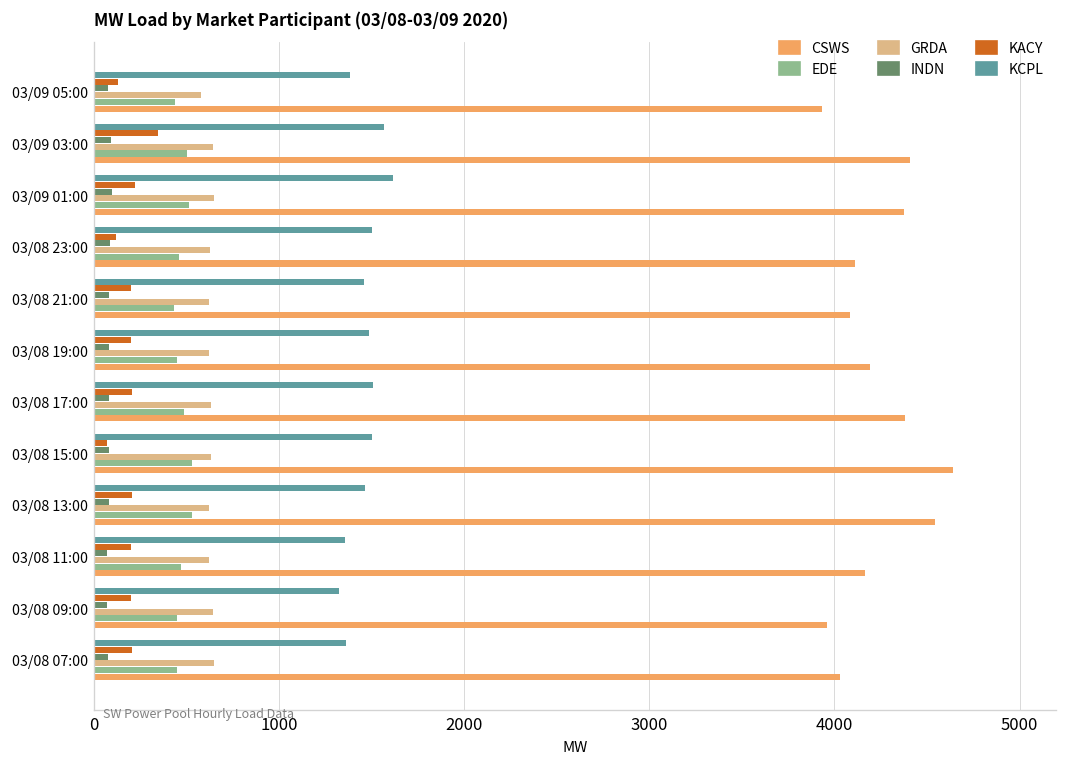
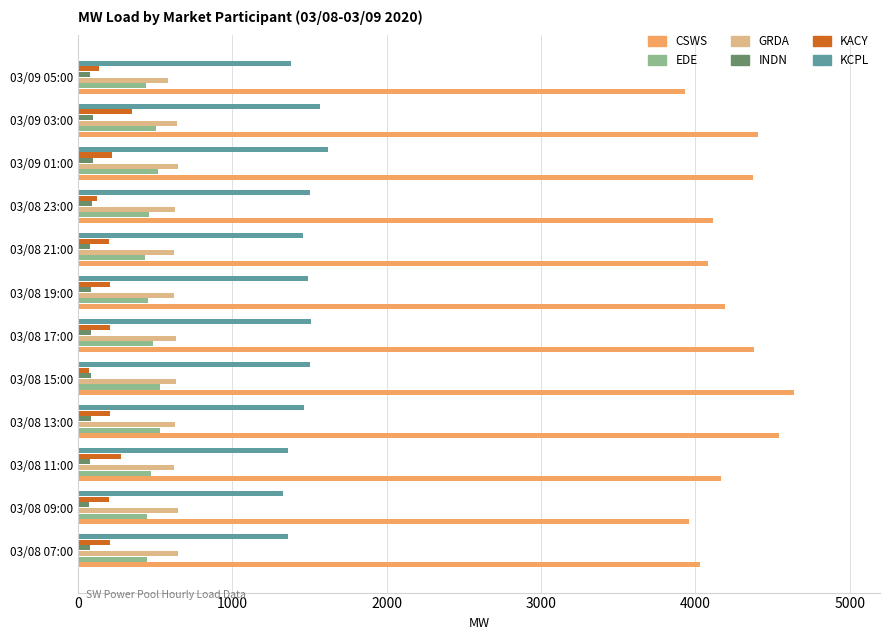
KACY, 03/08 11:00: 200 -> 280
